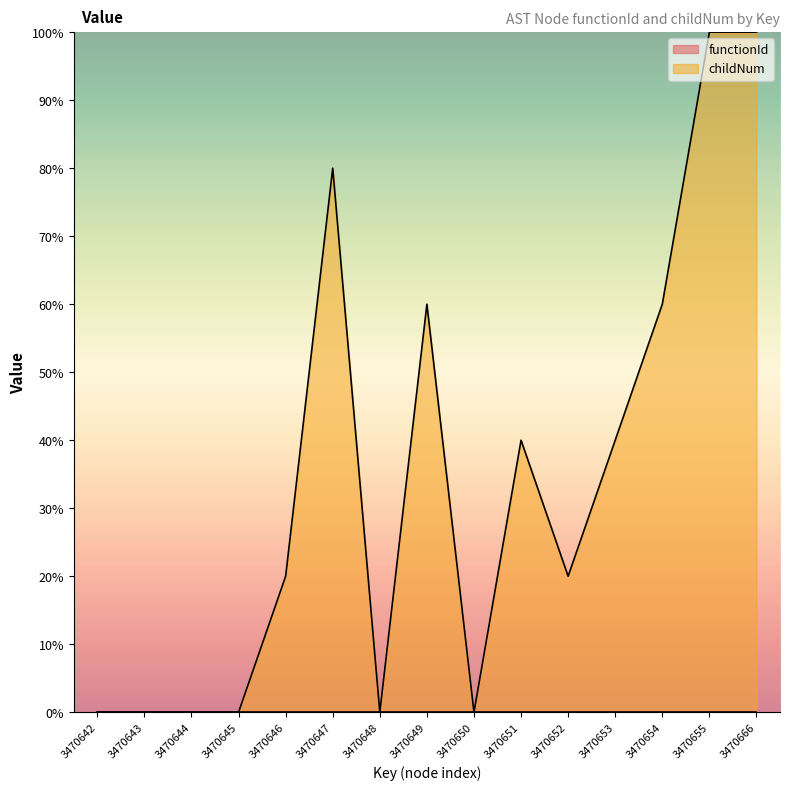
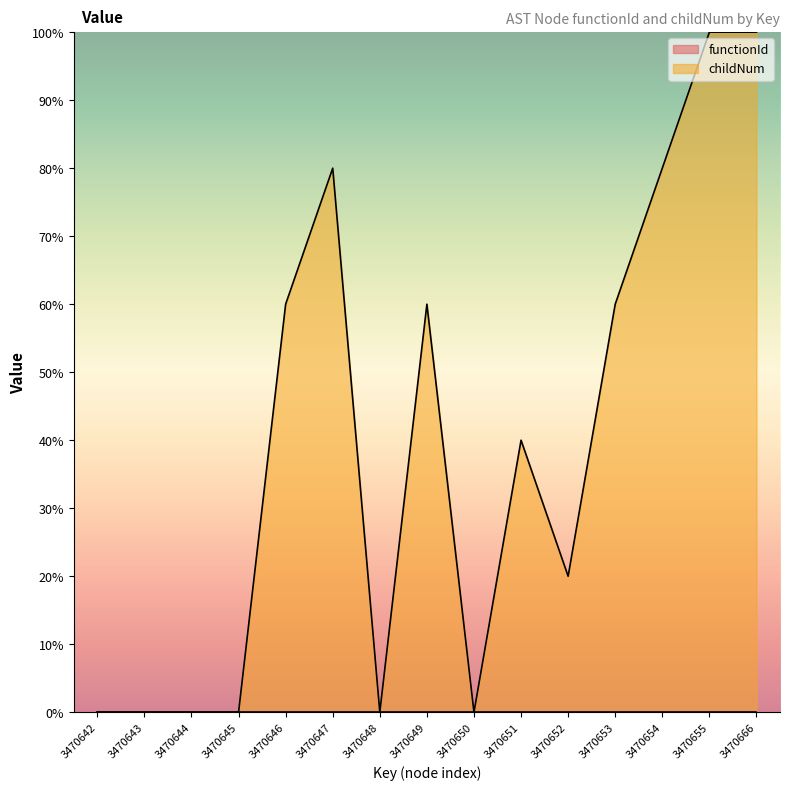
childNum, 3470646: 20% -> 60%
childNum, 3470653: 40% -> 60%
childNum, 3470654: 60% -> 80%
